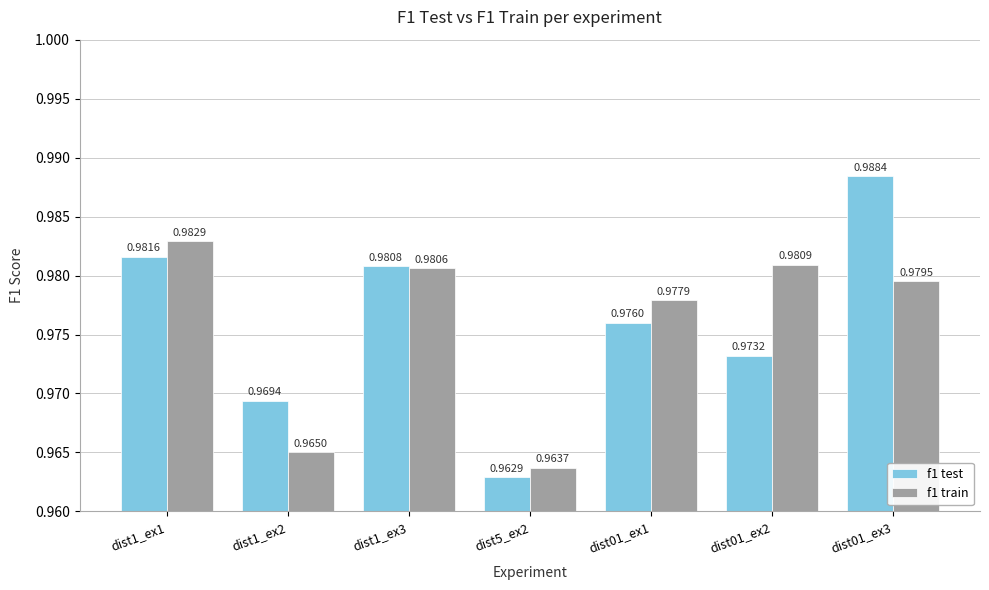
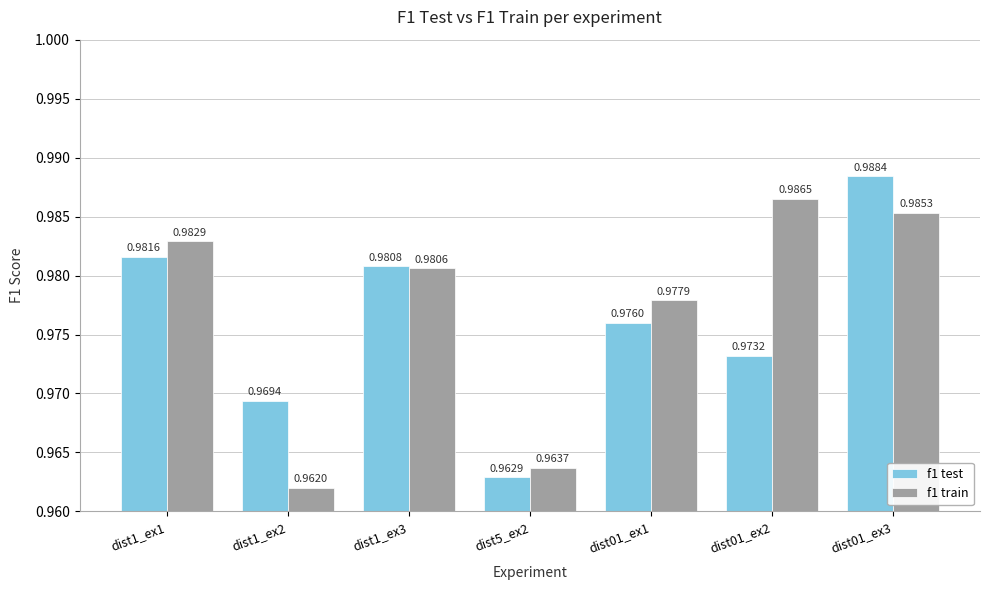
f1 train, dist1_ex2: 0.9650 -> 0.9620
f1 train, dist01_ex2: 0.9809 -> 0.9865
f1 train, dist01_ex3: 0.9795 -> 0.9853
